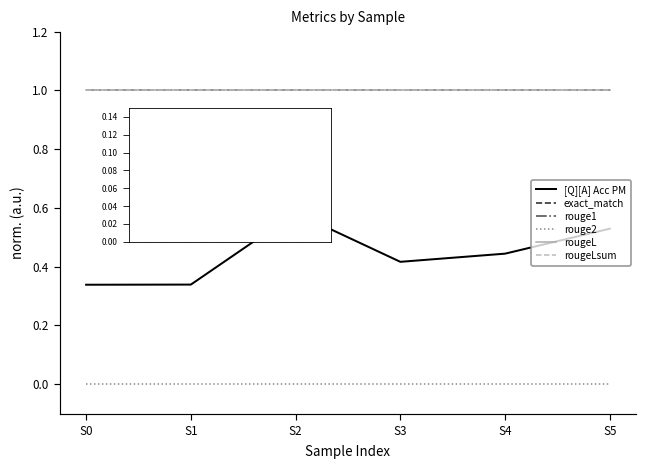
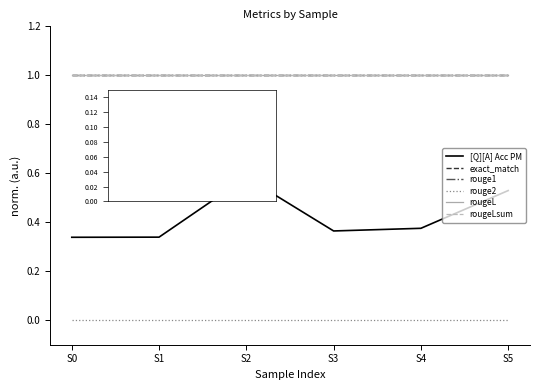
[Q][A] Acc PM, S3: 0.42 -> 0.36
[Q][A] Acc PM, S4: 0.44 -> 0.38
